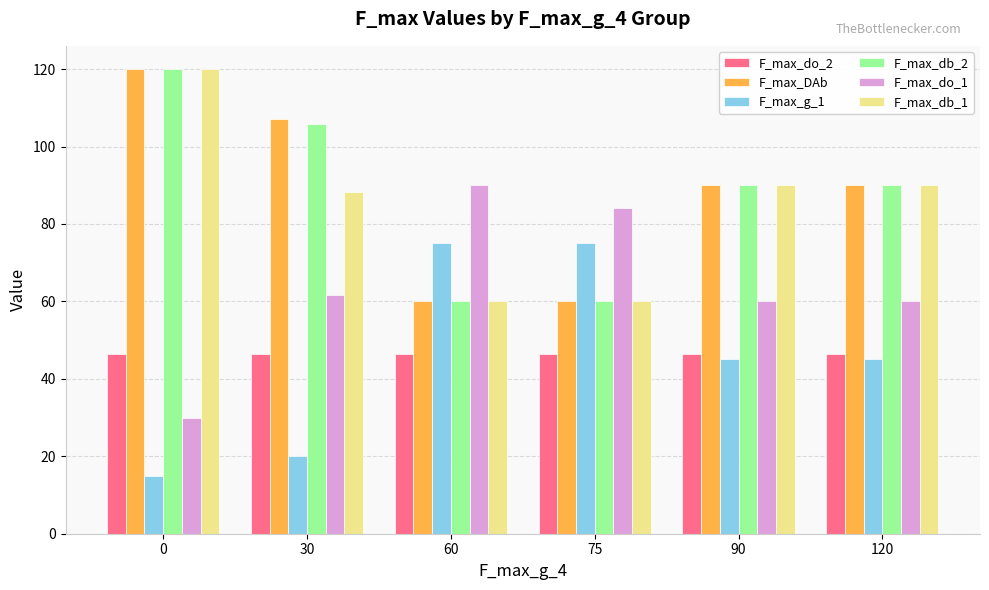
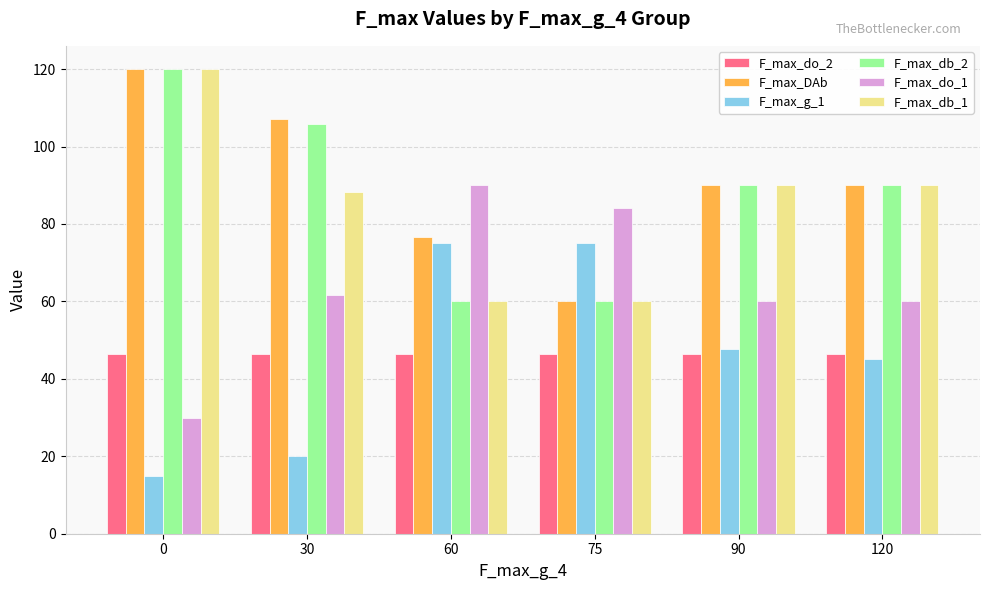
F_max_DAb, 60: 60 -> 77
F_max_g_1, 90: 45 -> 48
